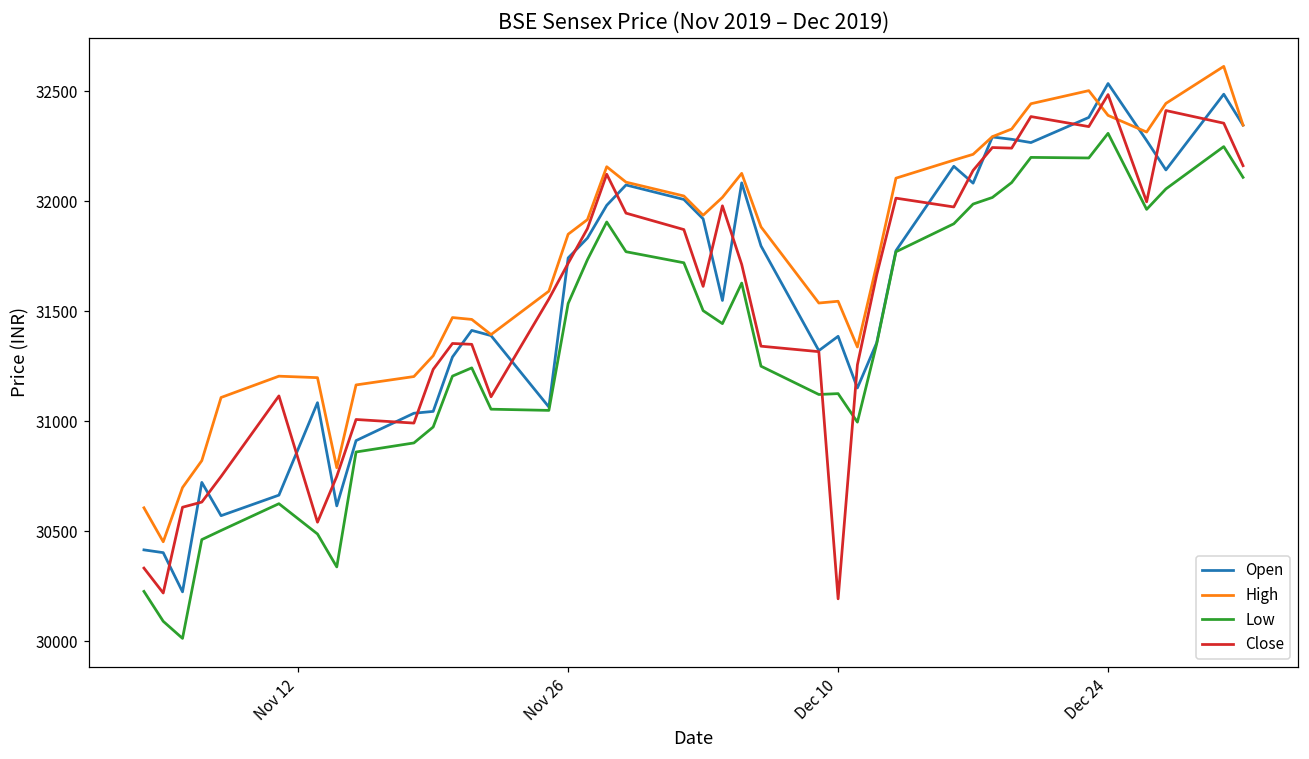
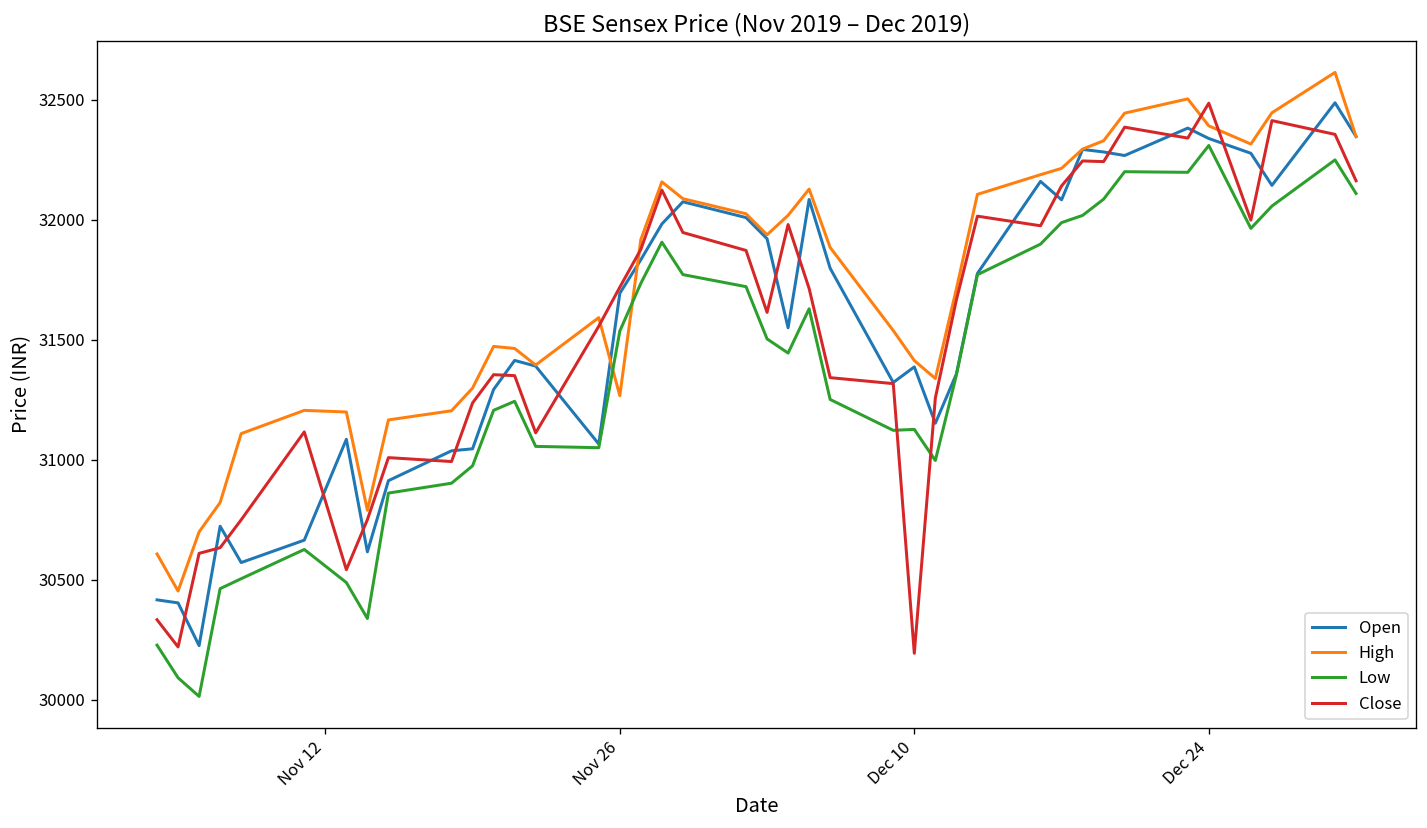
Open, Nov 26: 31740 -> 31690
High, Nov 26: 31850 -> 31270
High, Dec 10: 31550 -> 31410
Open, Dec 24: 32540 -> 32340
